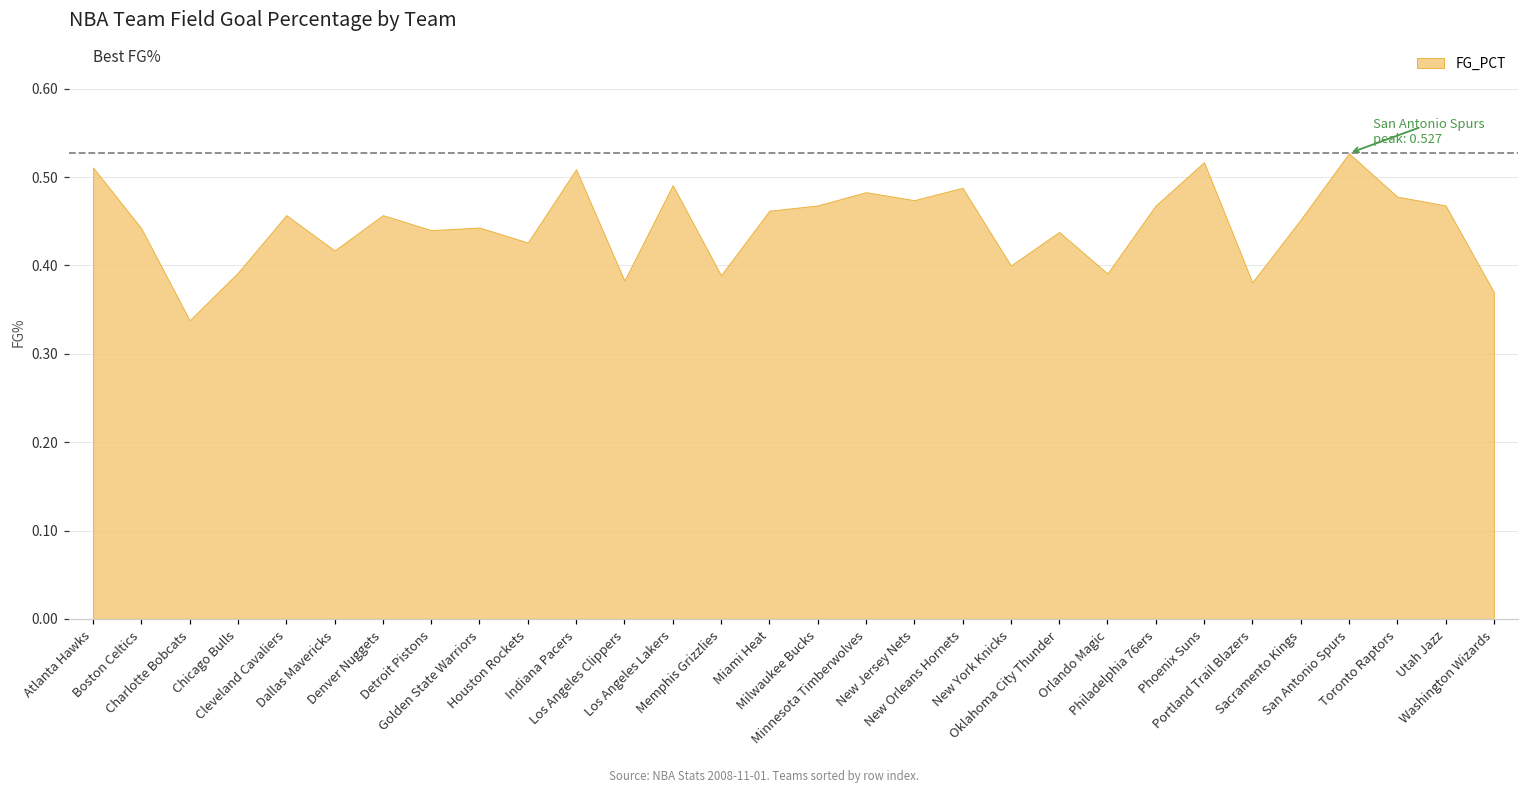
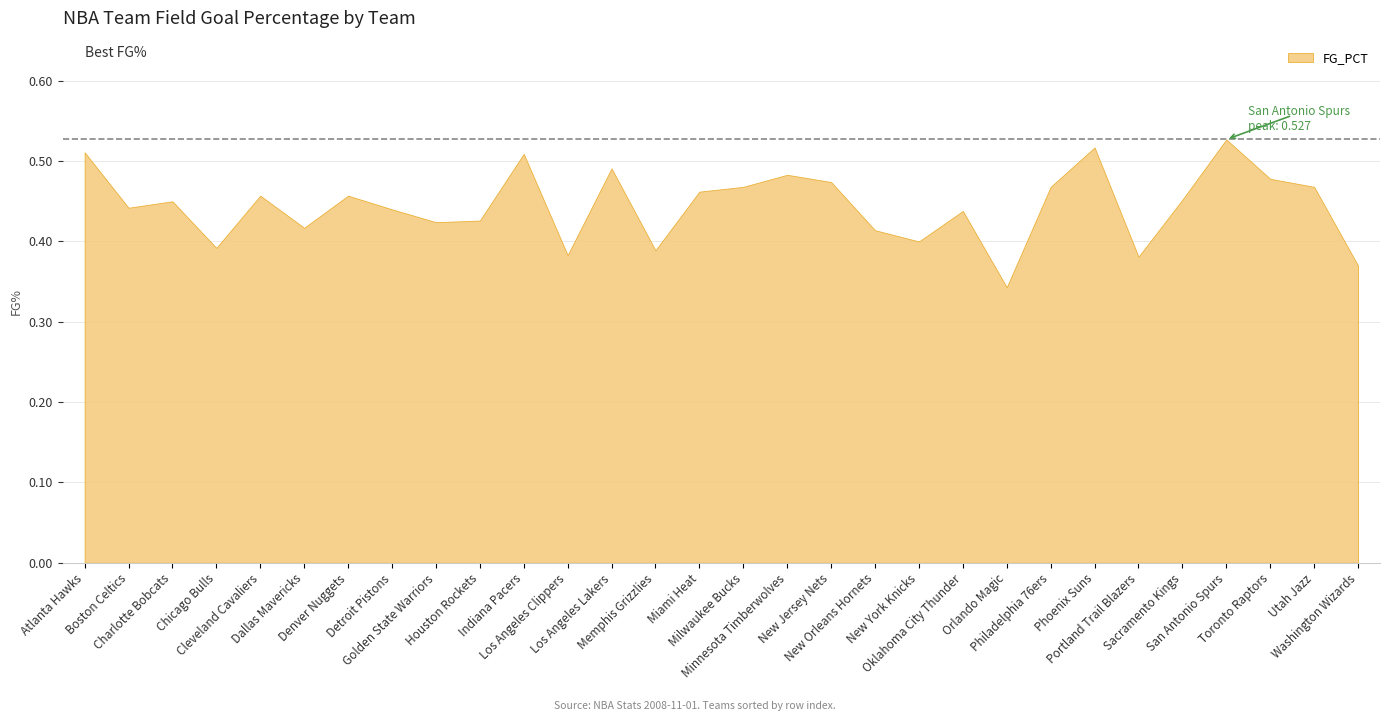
Charlotte Bobcats: 0.34 -> 0.45
Golden State Warriors: 0.44 -> 0.42
New Orleans Hornets: 0.49 -> 0.41
Orlando Magic: 0.39 -> 0.34
